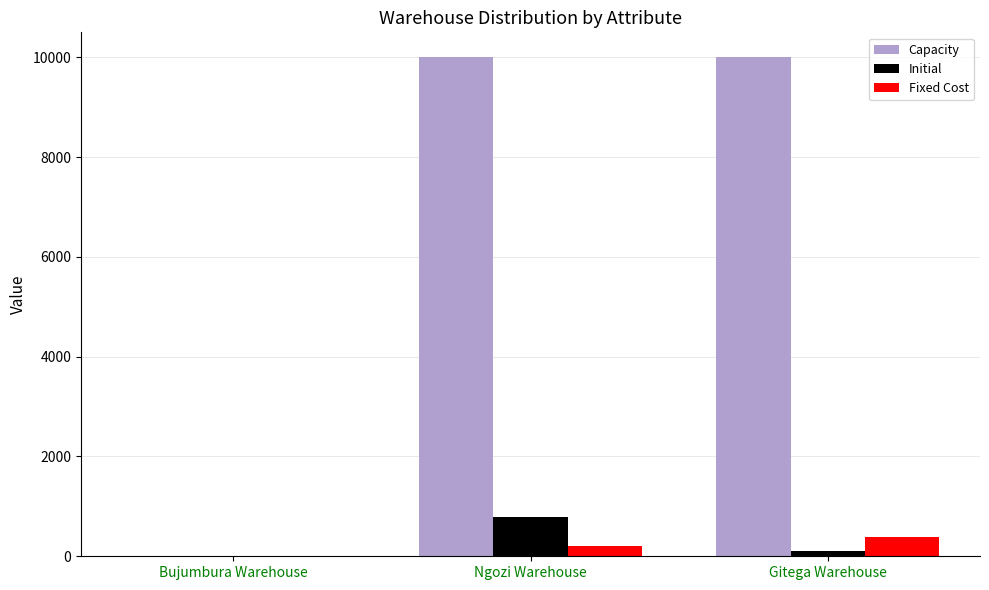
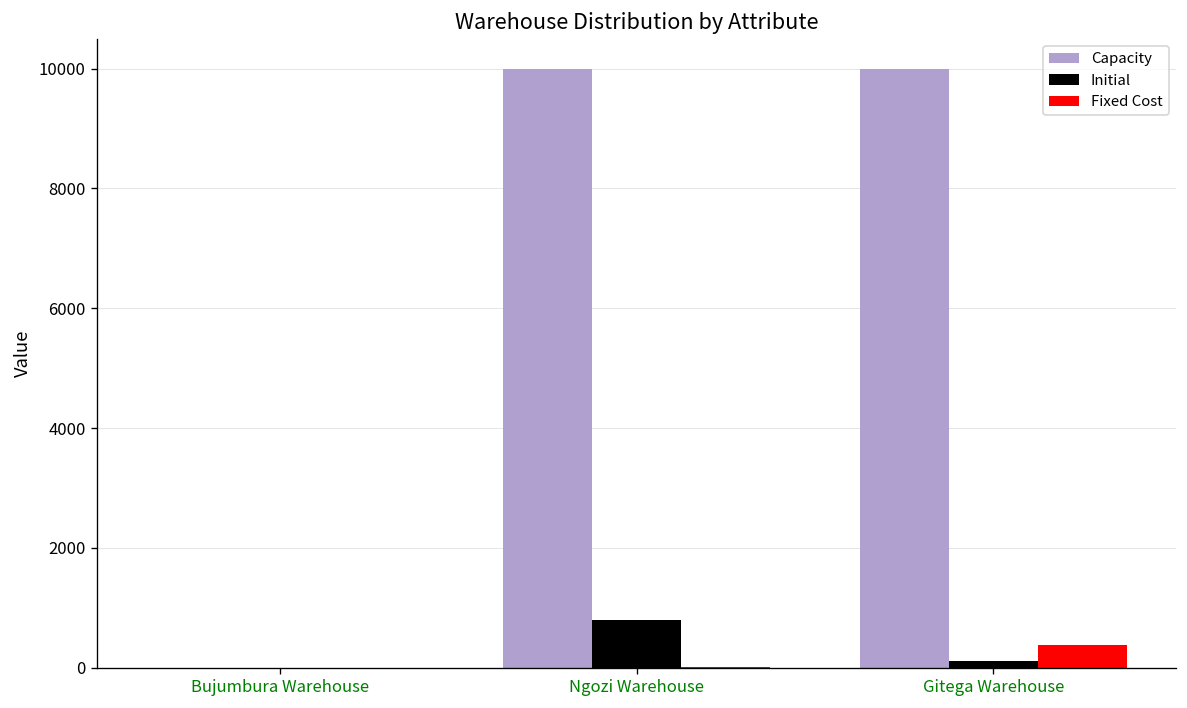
Fixed Cost, Ngozi Warehouse: 200 -> 0
